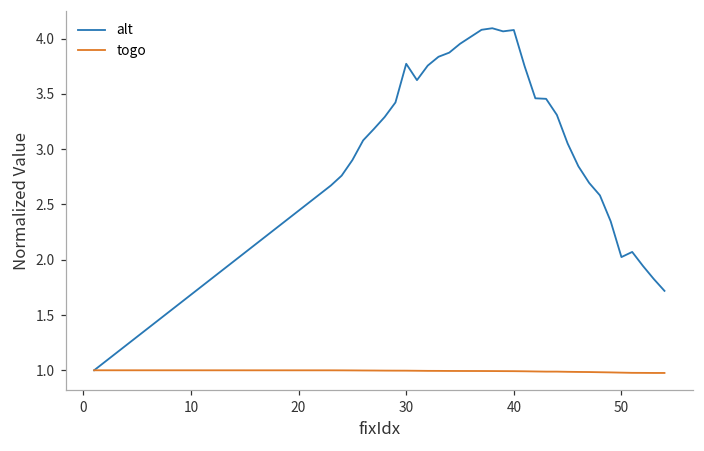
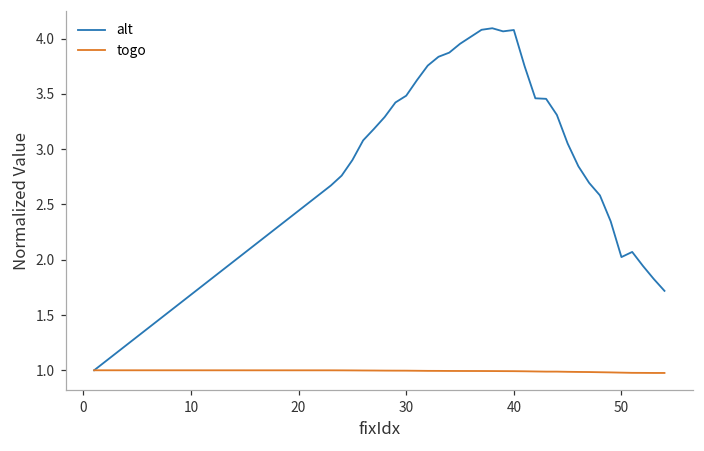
alt, 30: 3.77 -> 3.48
